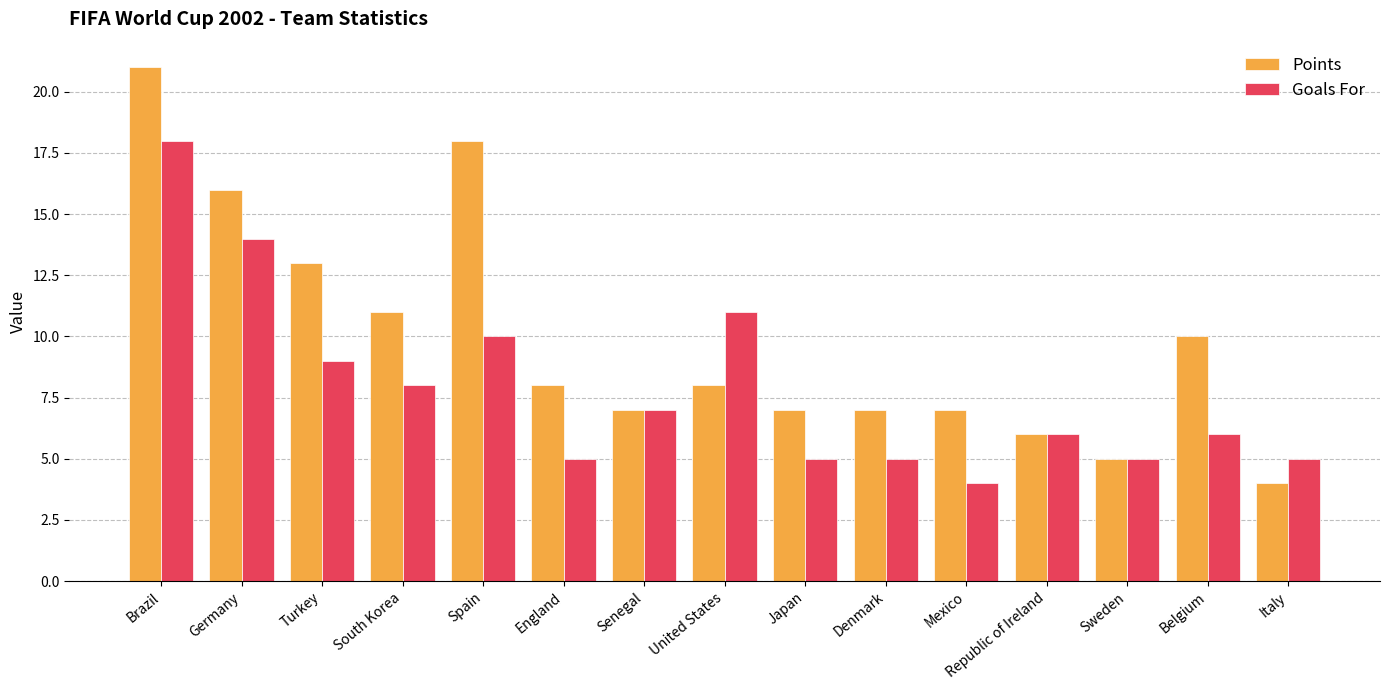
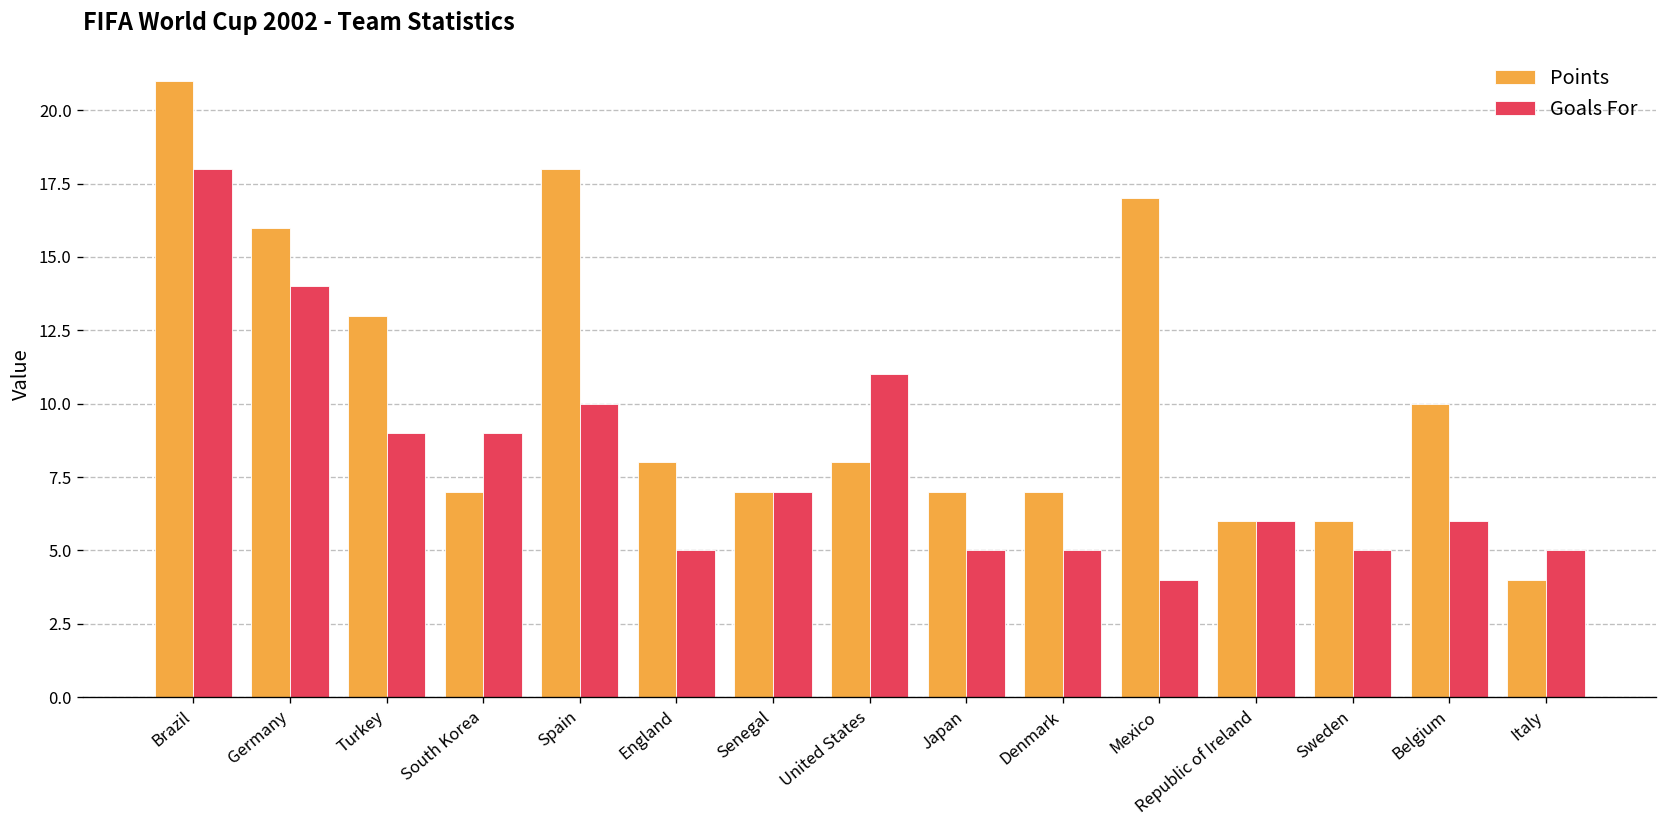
Points, South Korea: 11 -> 7
Goals For, South Korea: 8 -> 9
Points, Mexico: 7 -> 17
Points, Sweden: 5 -> 6
